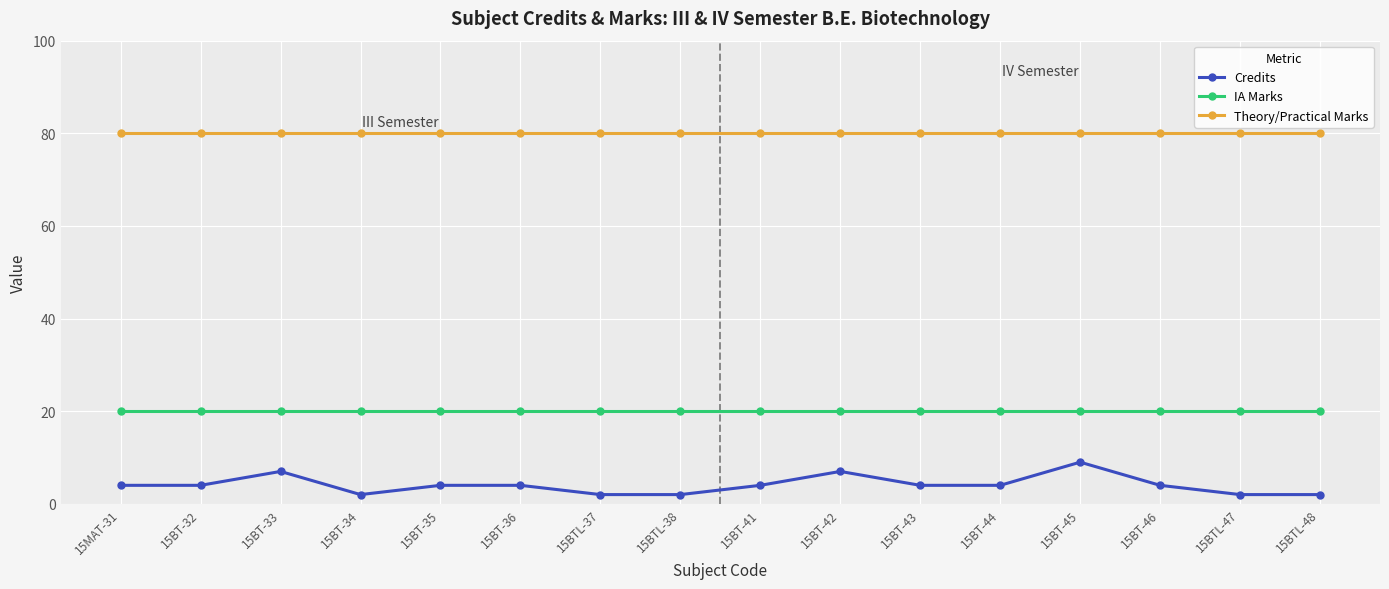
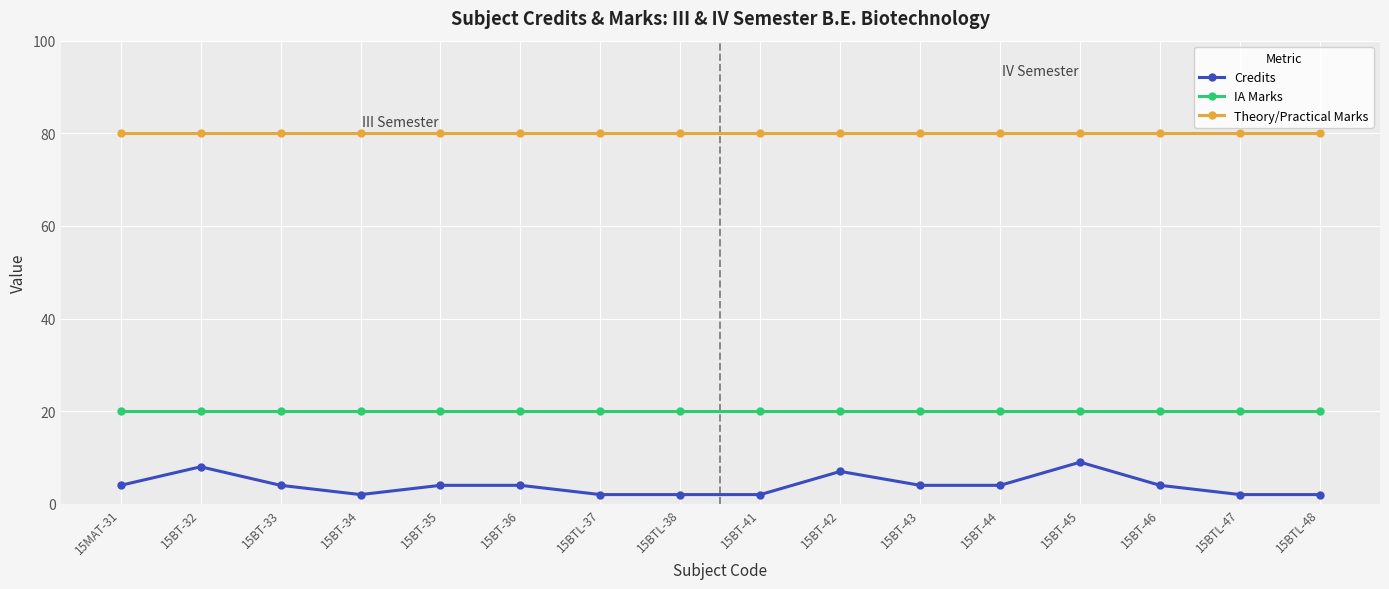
Credits, 15BT-32: 4 -> 8
Credits, 15BT-33: 7 -> 4
Credits, 15BT-41: 4 -> 2
